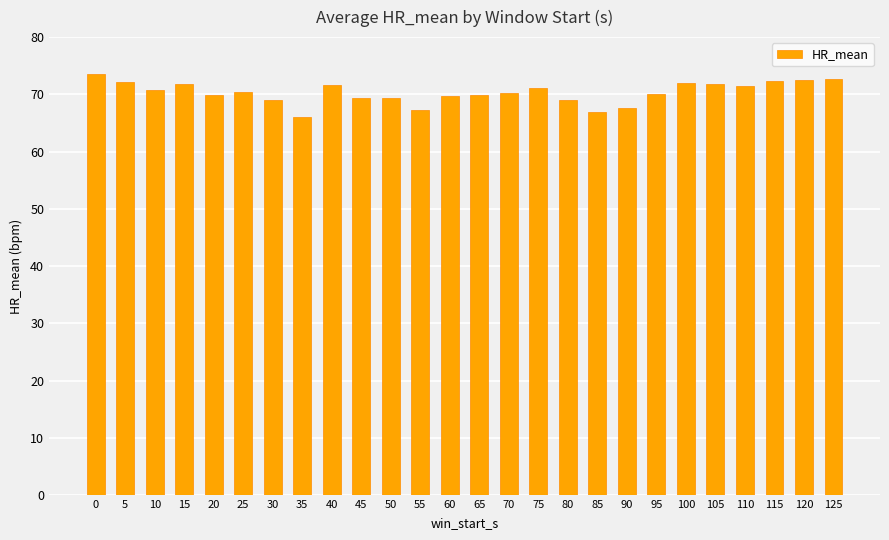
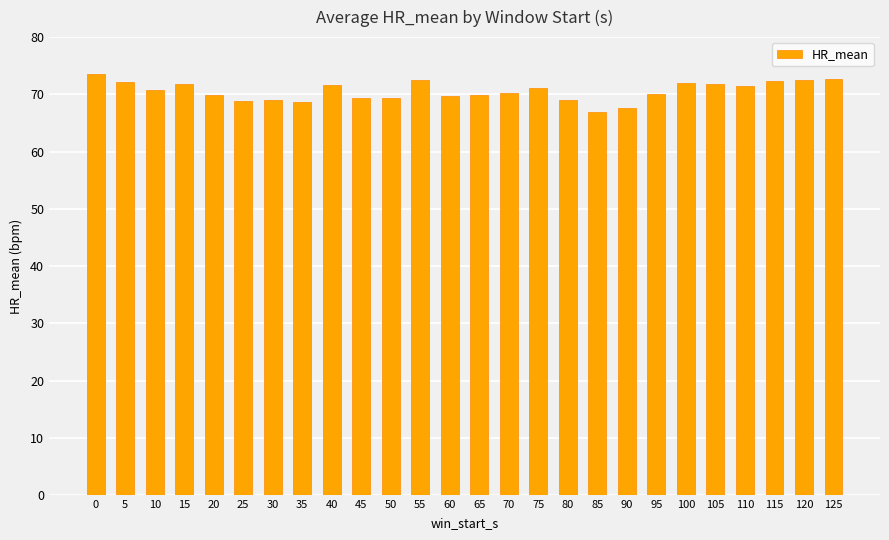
25: 70 -> 69
35: 66 -> 69
55: 67 -> 73
